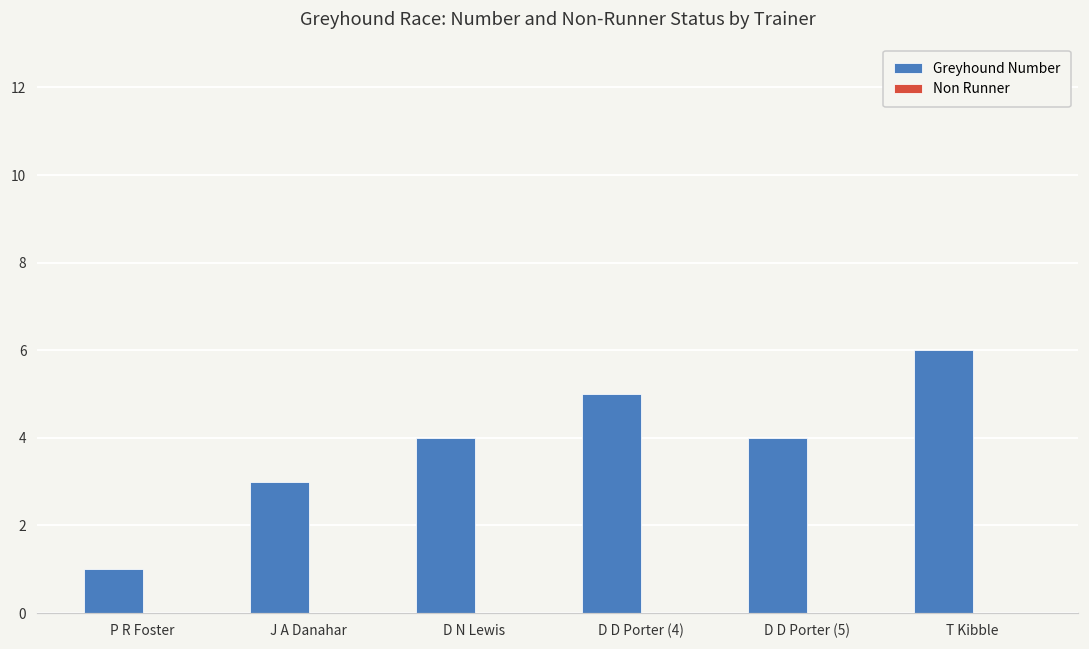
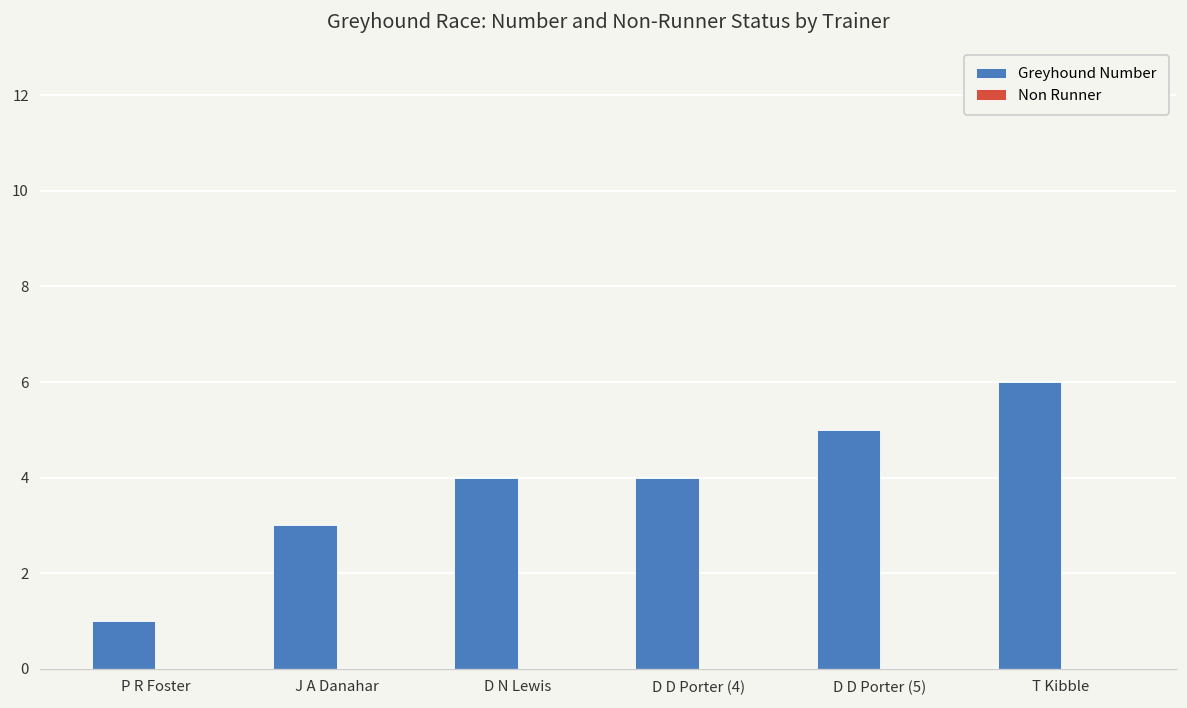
Greyhound Number, D D Porter (4): 5 -> 4
Greyhound Number, D D Porter (5): 4 -> 5
